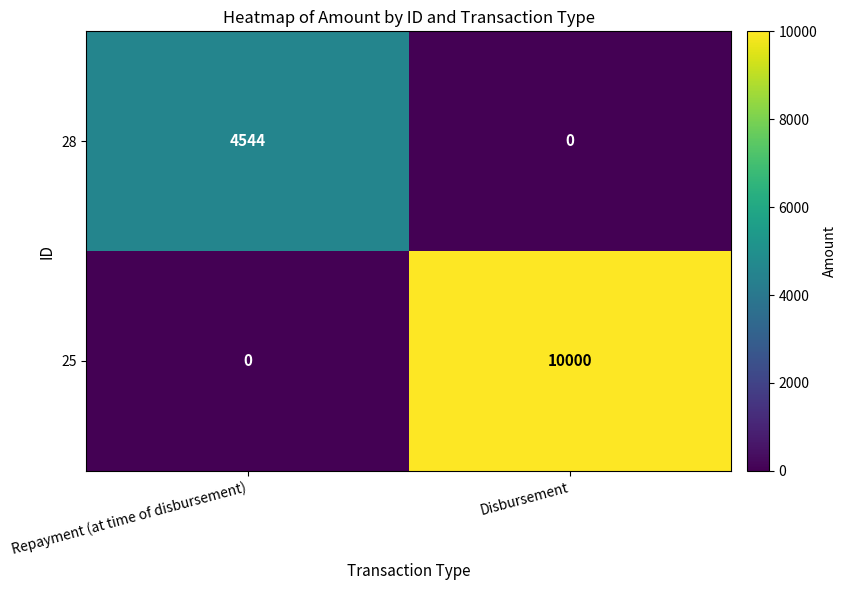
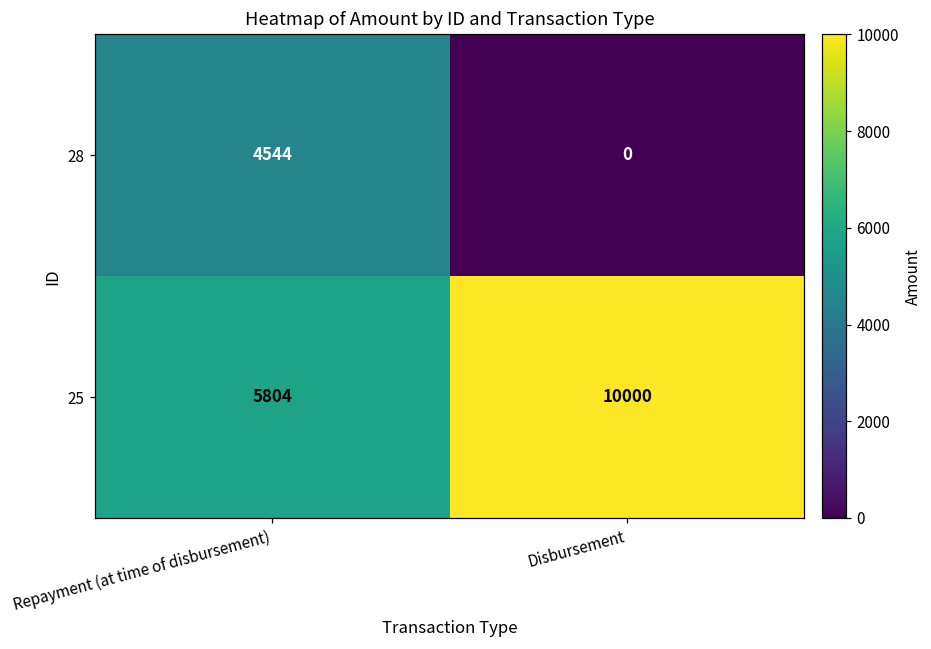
25, Repayment (at time of disbursement): 0 -> 5804
